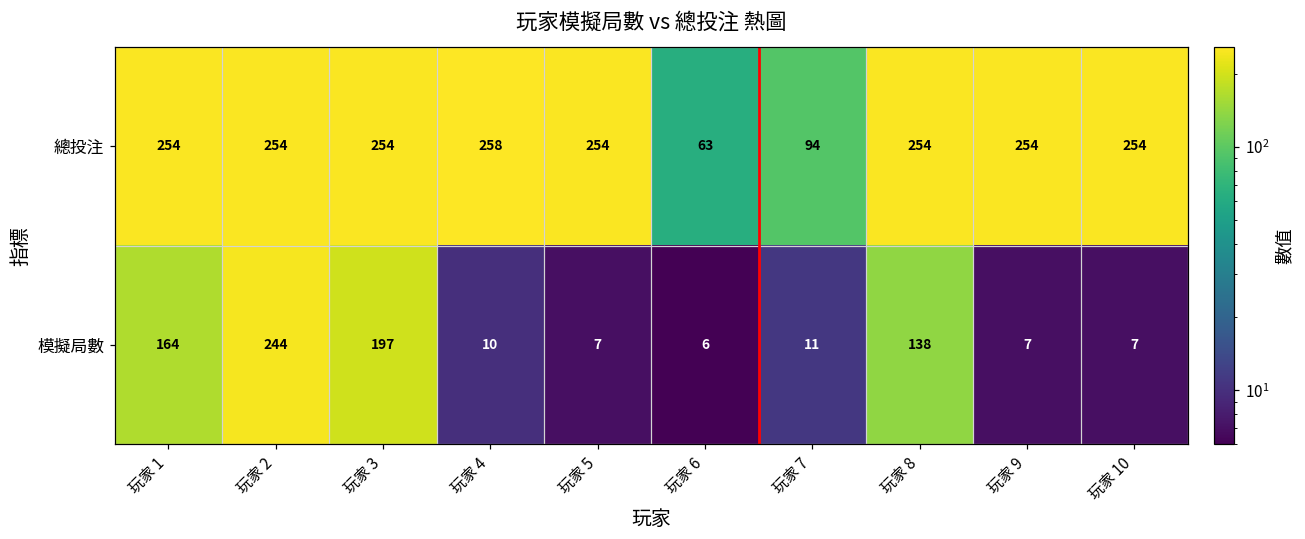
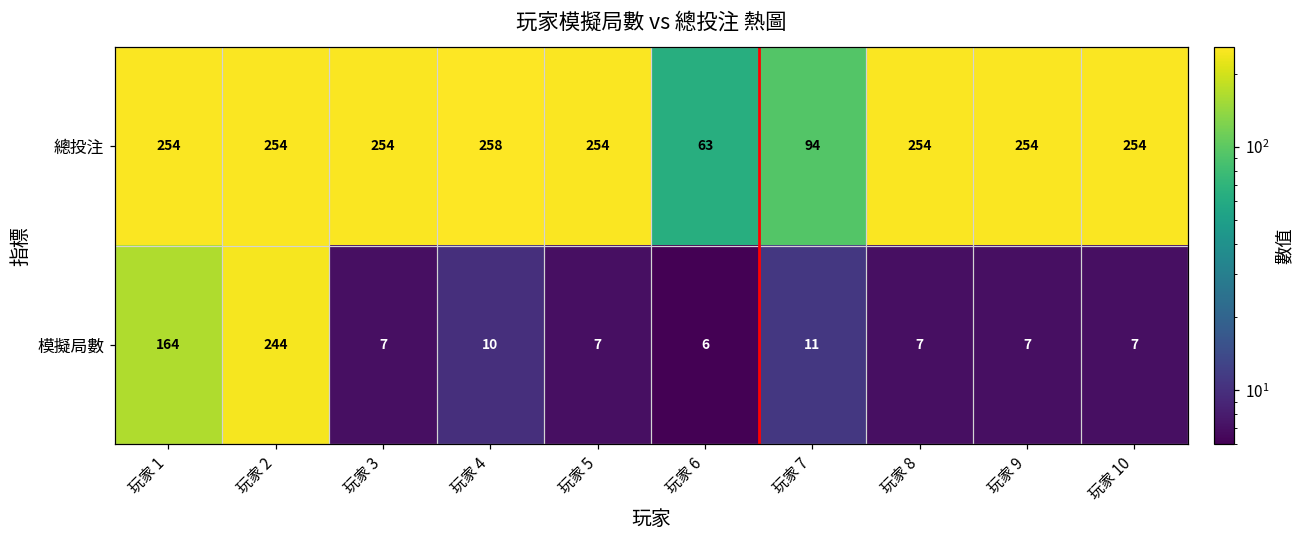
模擬局數, 玩家 3: 197 -> 7
模擬局數, 玩家 8: 138 -> 7
